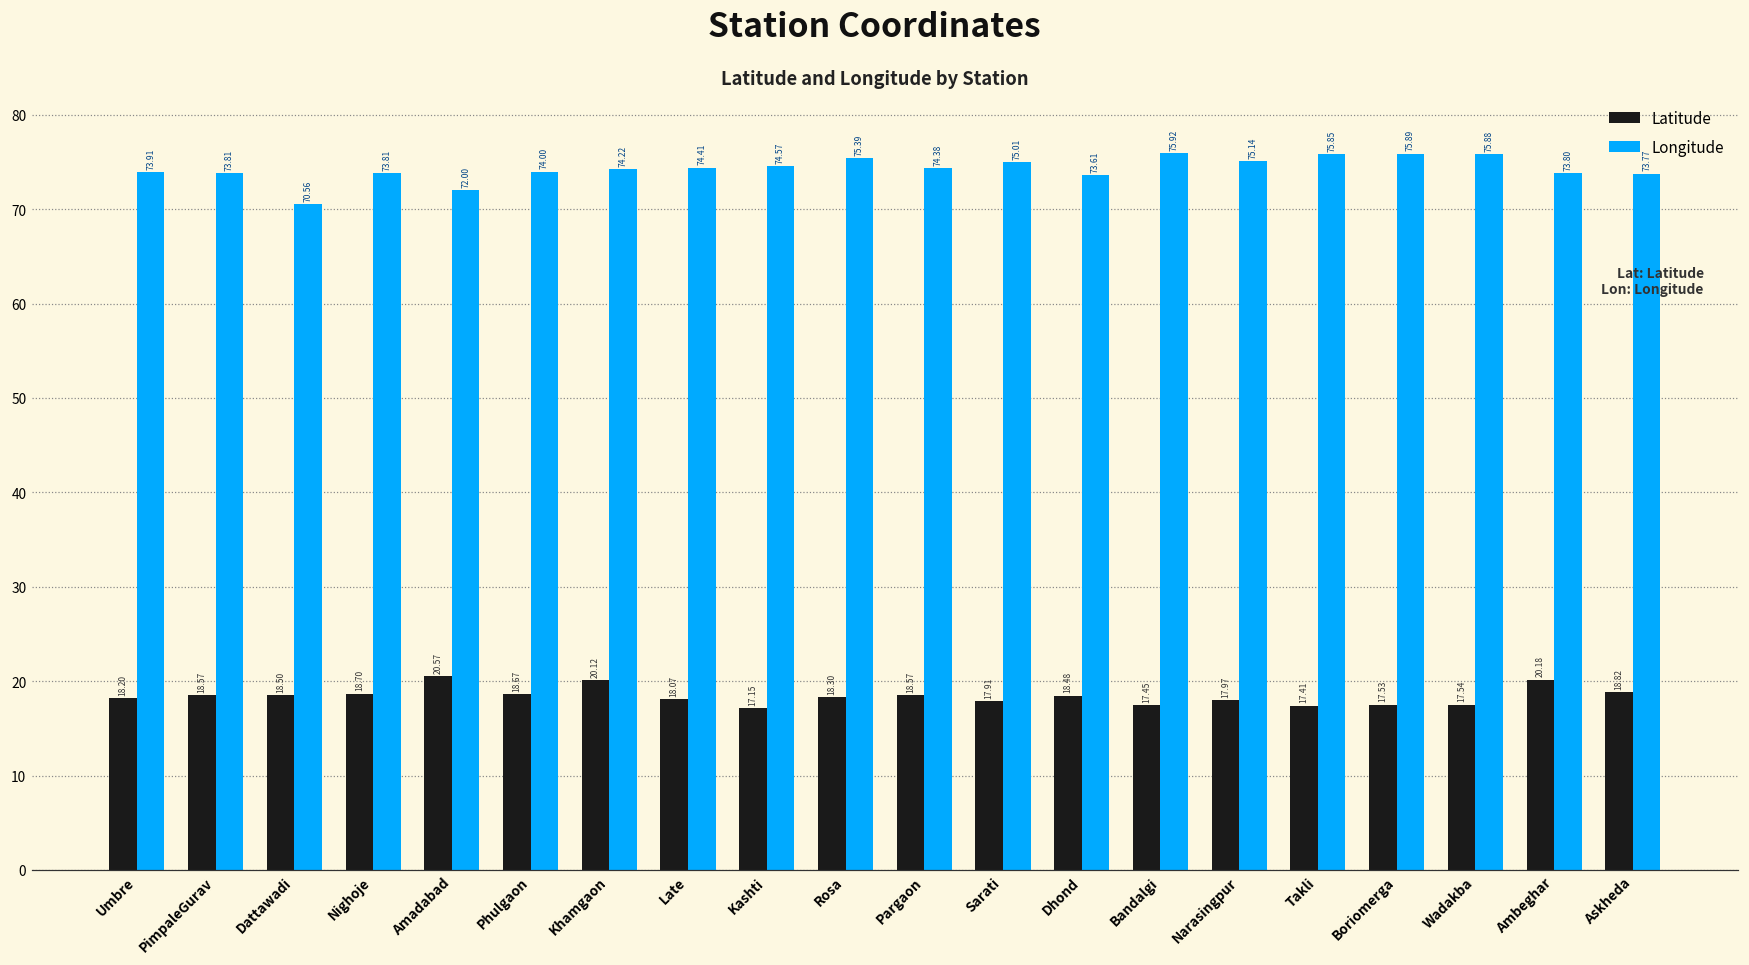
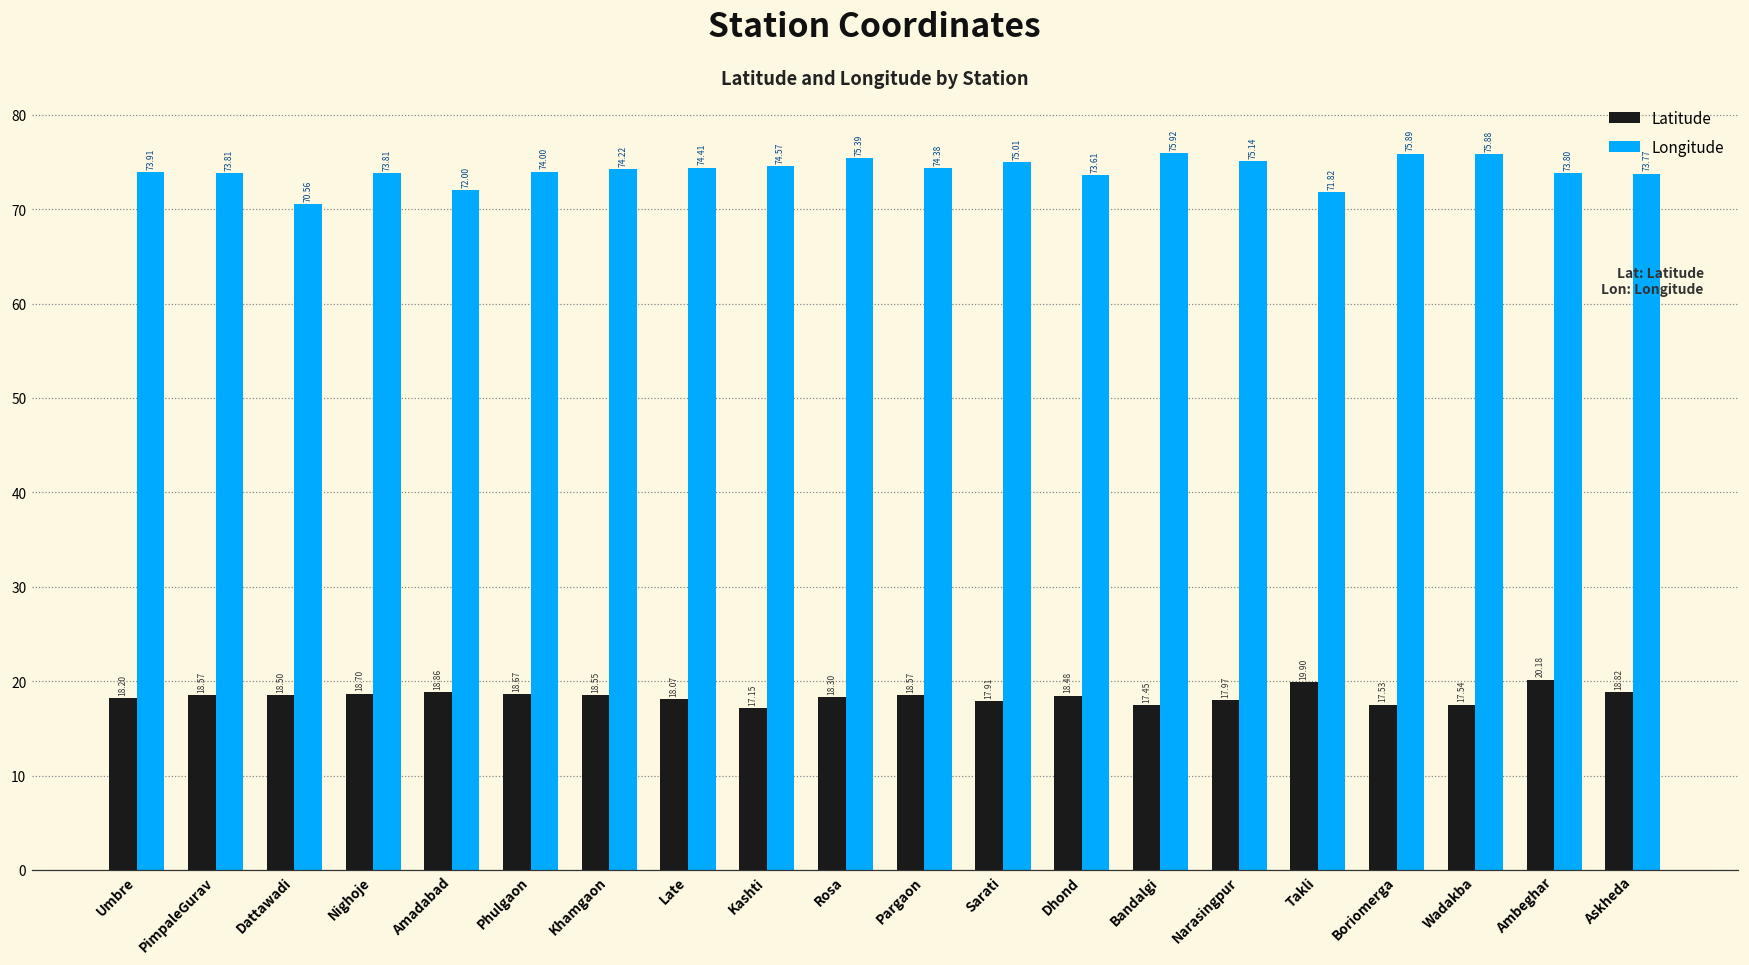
Latitude, Amadabad: 20.57 -> 18.86
Latitude, Khamgaon: 20.12 -> 18.55
Latitude, Takli: 17.41 -> 19.90
Longitude, Takli: 75.85 -> 71.82
